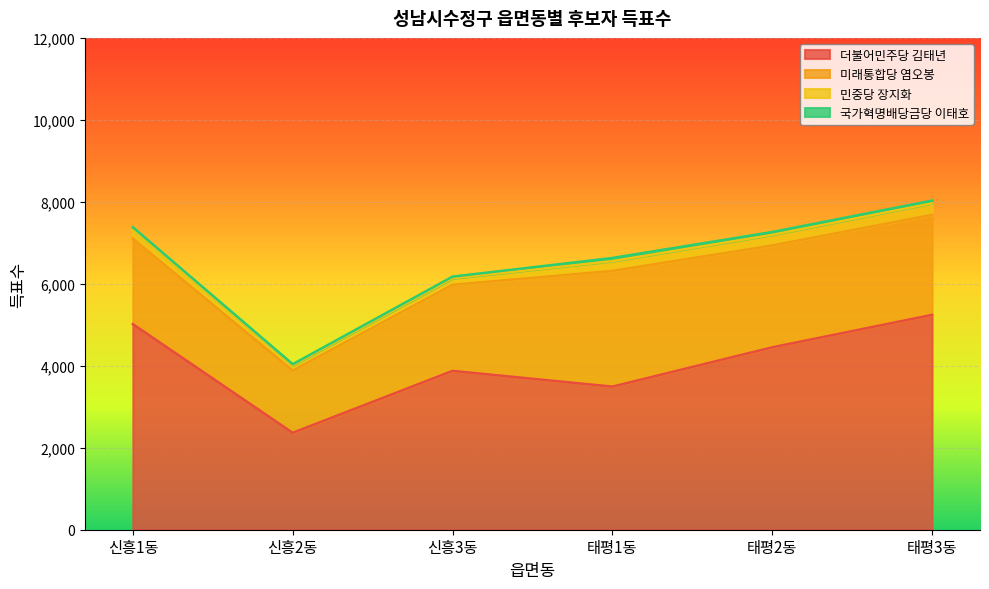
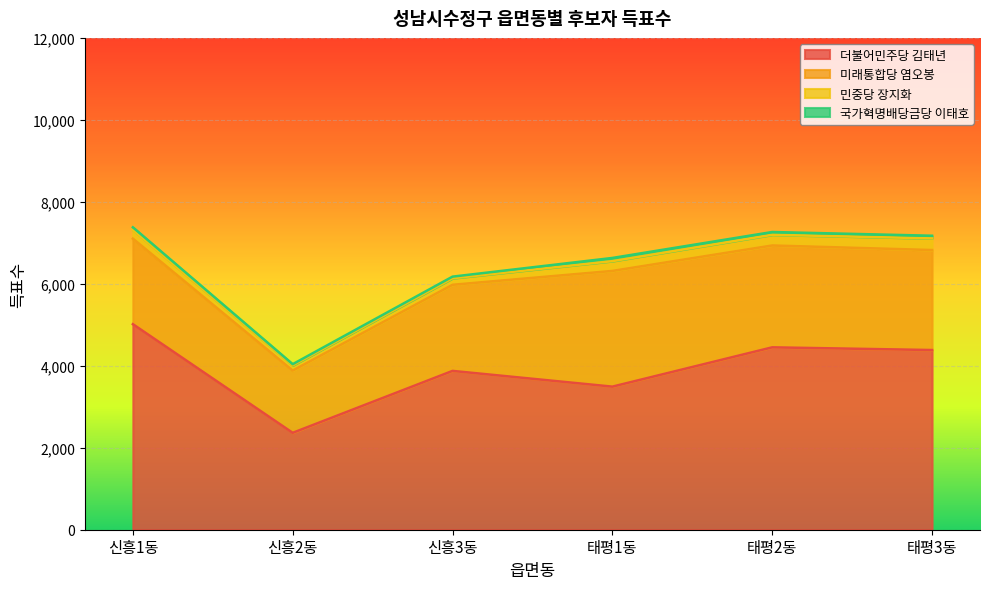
더불어민주당 김태년, 태평3동: 5,200 -> 4,400
